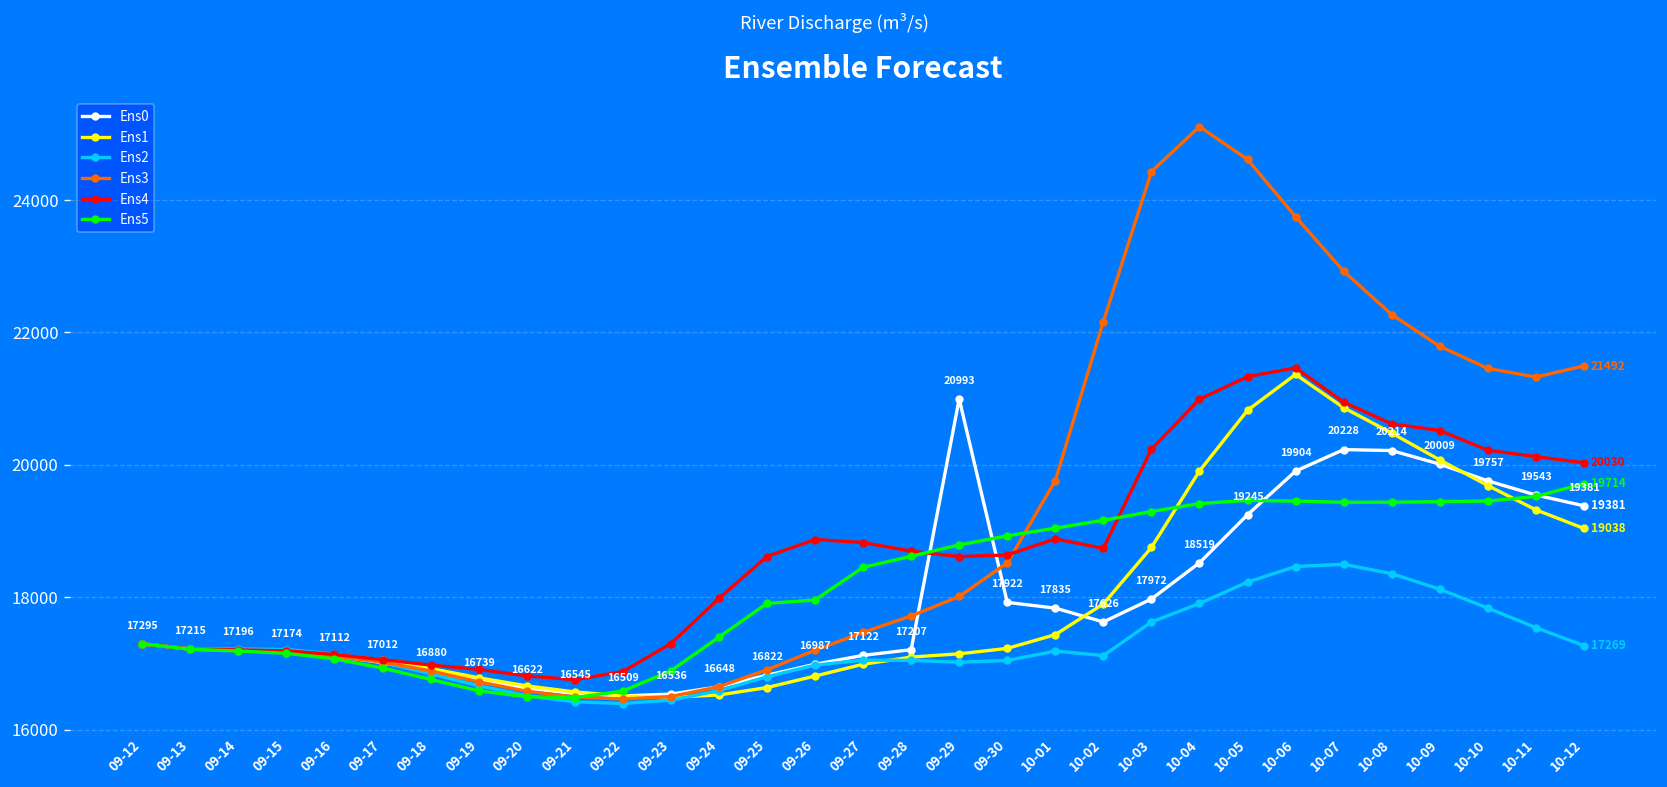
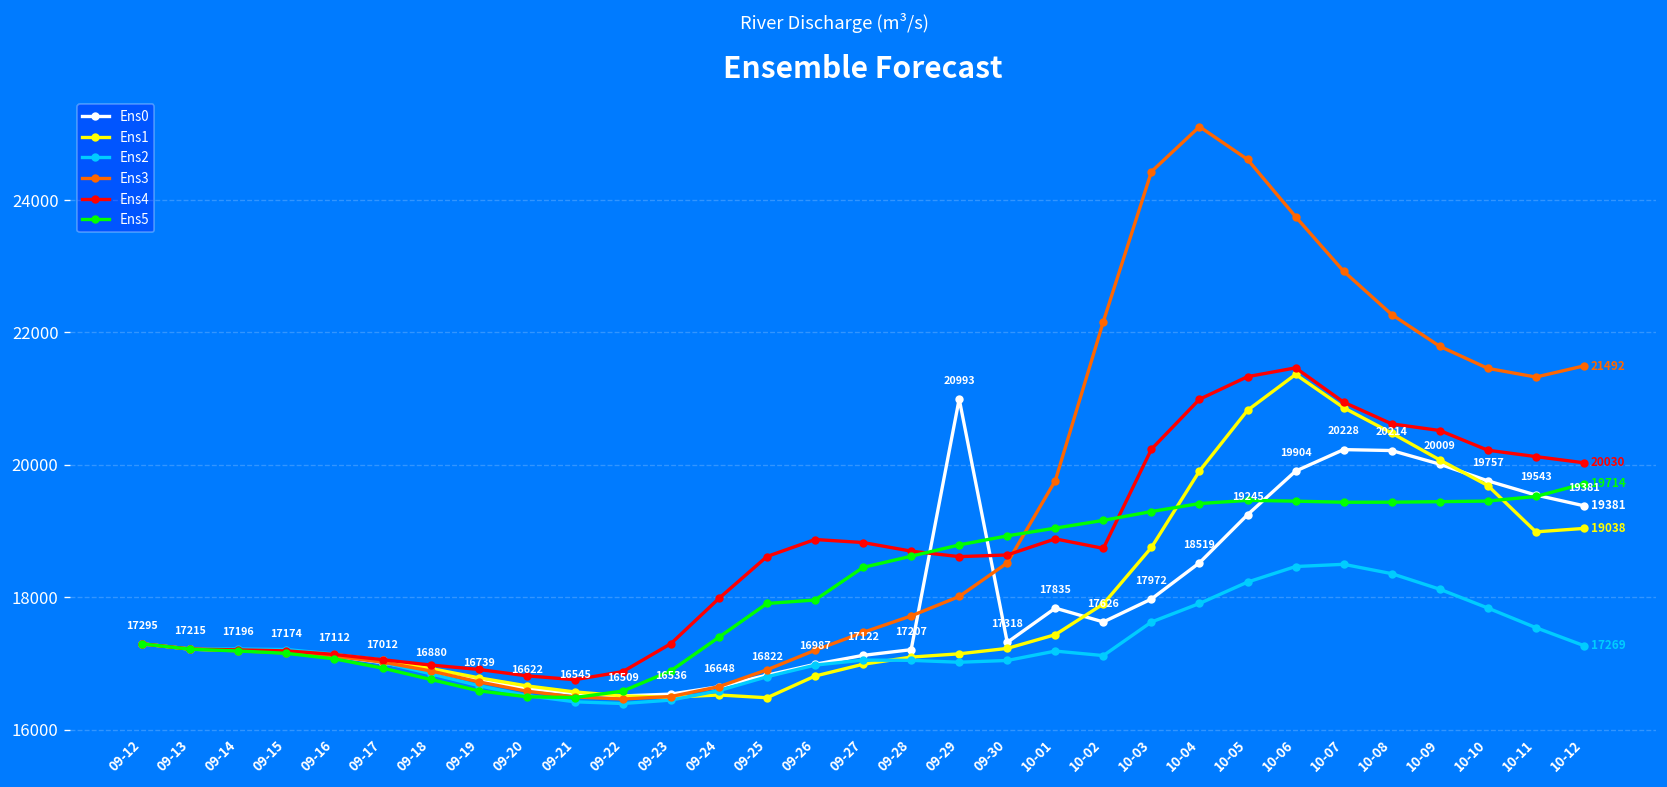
Ens1, 09-25: 16600 -> 16500
Ens0, 09-30: 17922 -> 17318
Ens1, 10-11: 19300 -> 19000
